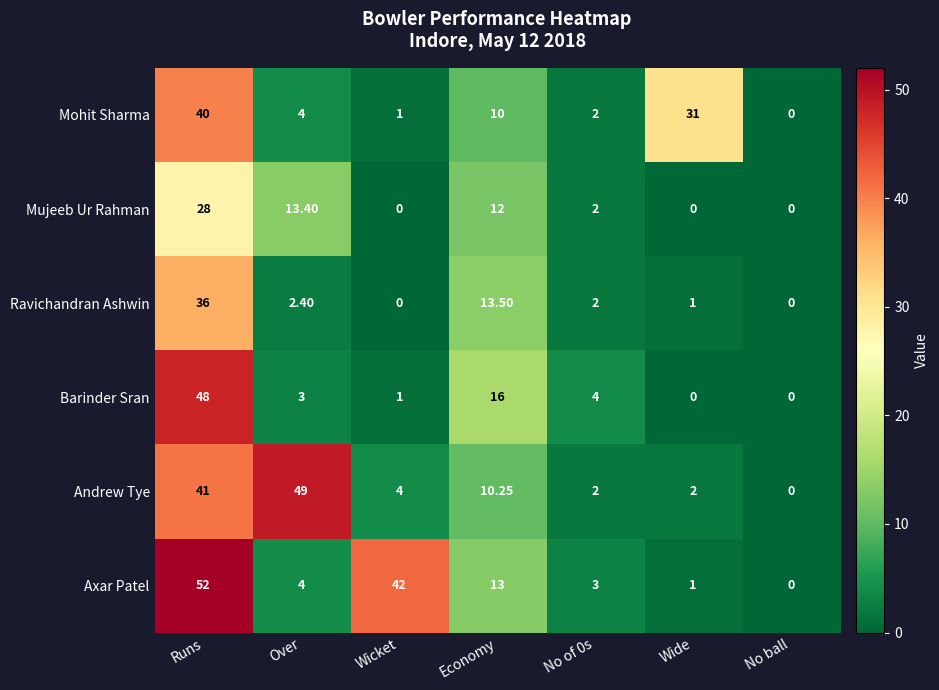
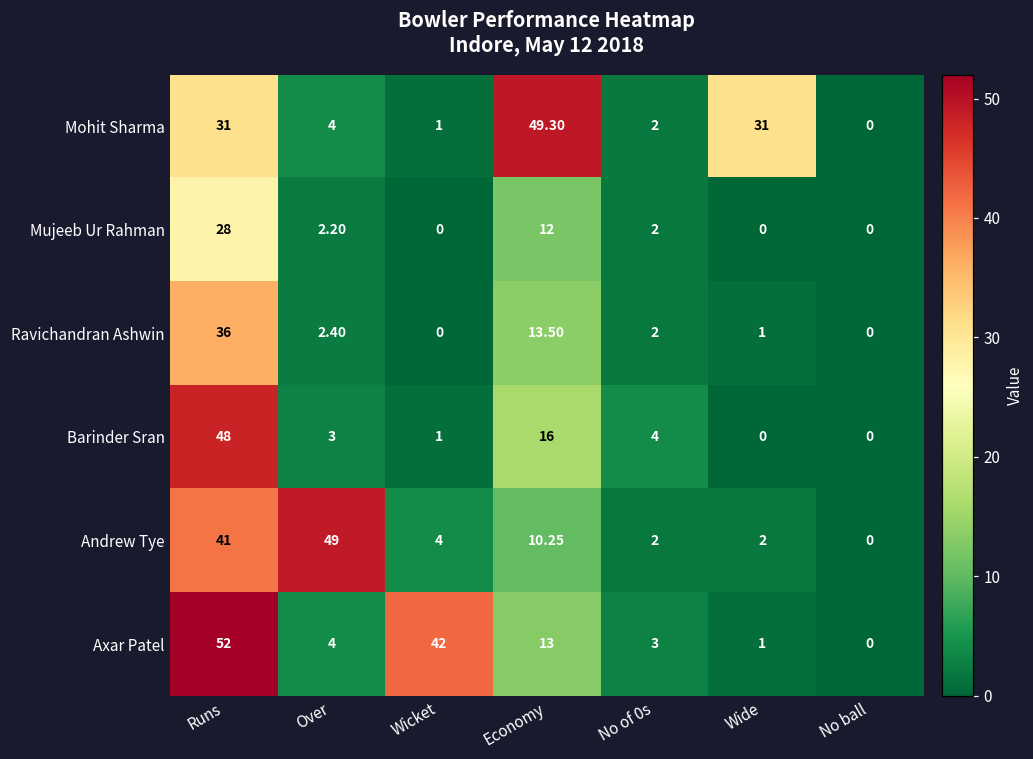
Mohit Sharma, Runs: 40 -> 31
Mohit Sharma, Economy: 10 -> 49.30
Mujeeb Ur Rahman, Over: 13.40 -> 2.20
